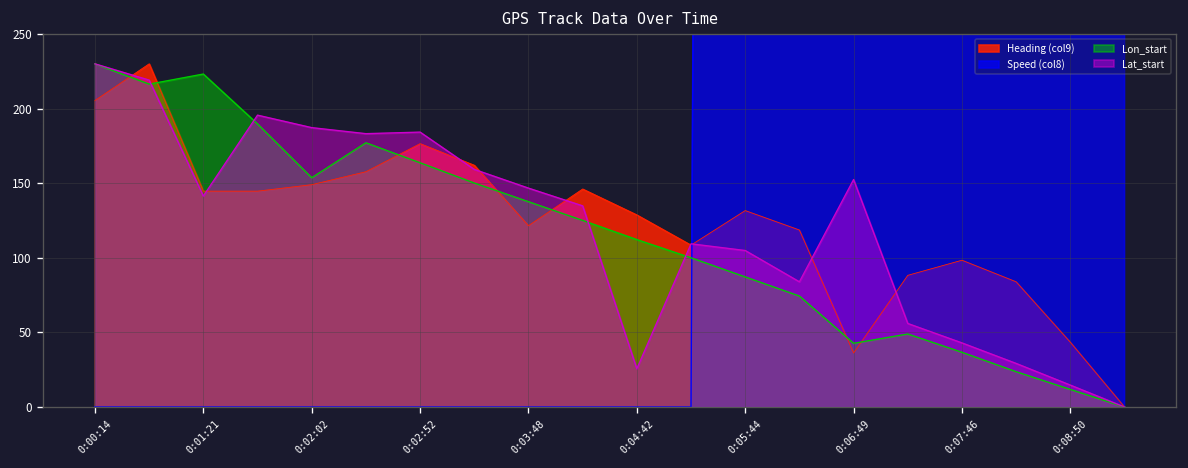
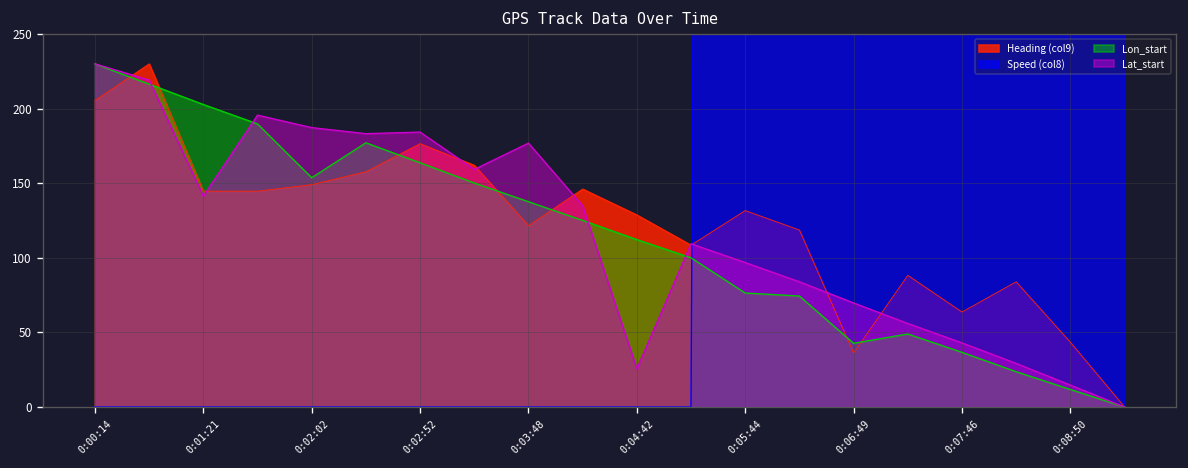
Lon_start, 0:01:21: 223 -> 203
Lat_start, 0:03:48: 147 -> 177
Lon_start, 0:05:44: 87 -> 76
Lat_start, 0:05:44: 105 -> 97
Lat_start, 0:06:49: 152 -> 70
Heading (col9), 0:07:46: 98 -> 64
